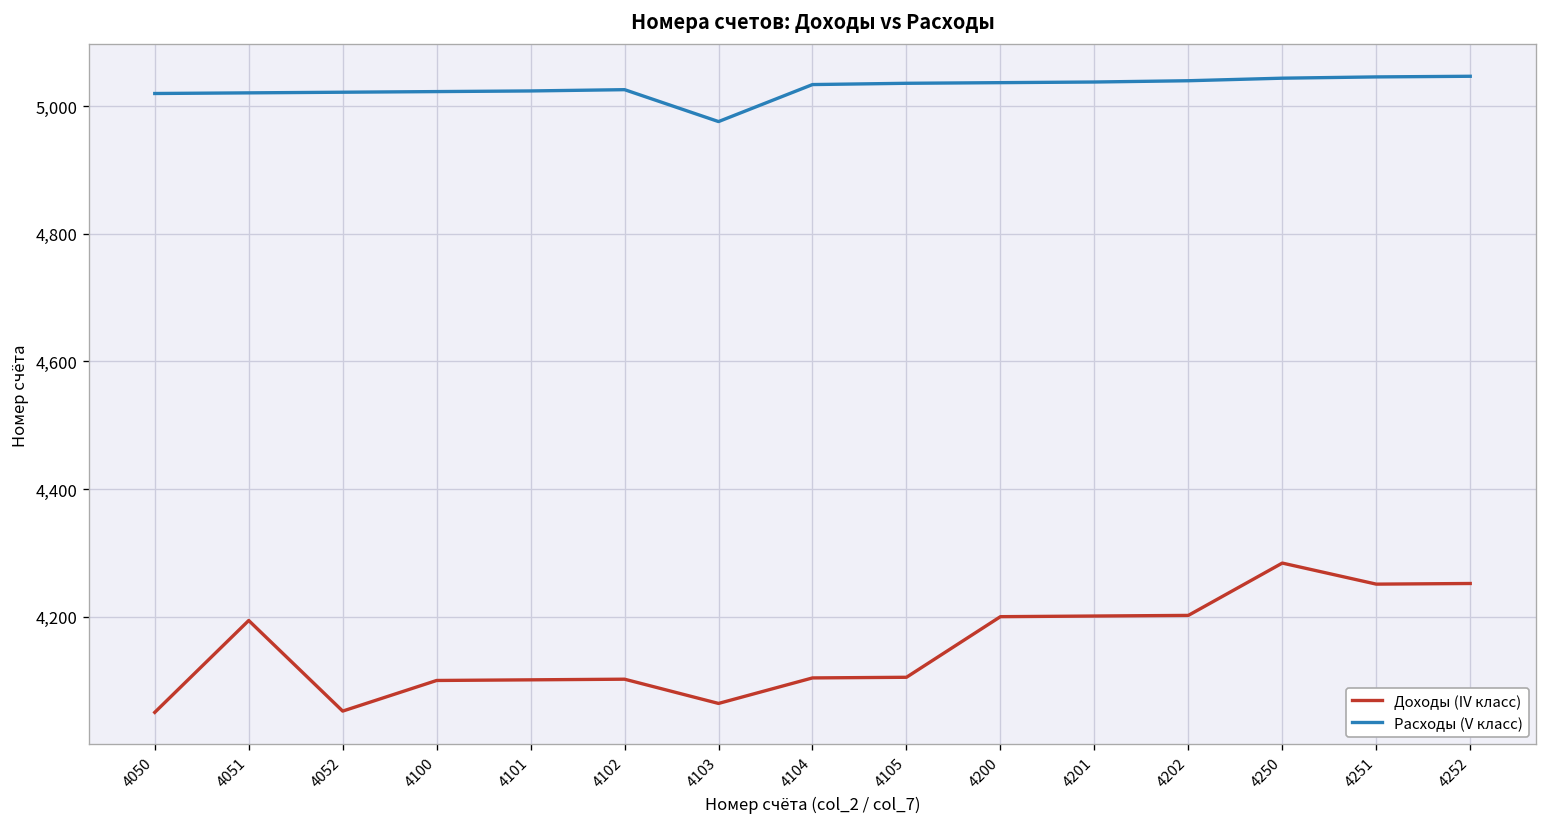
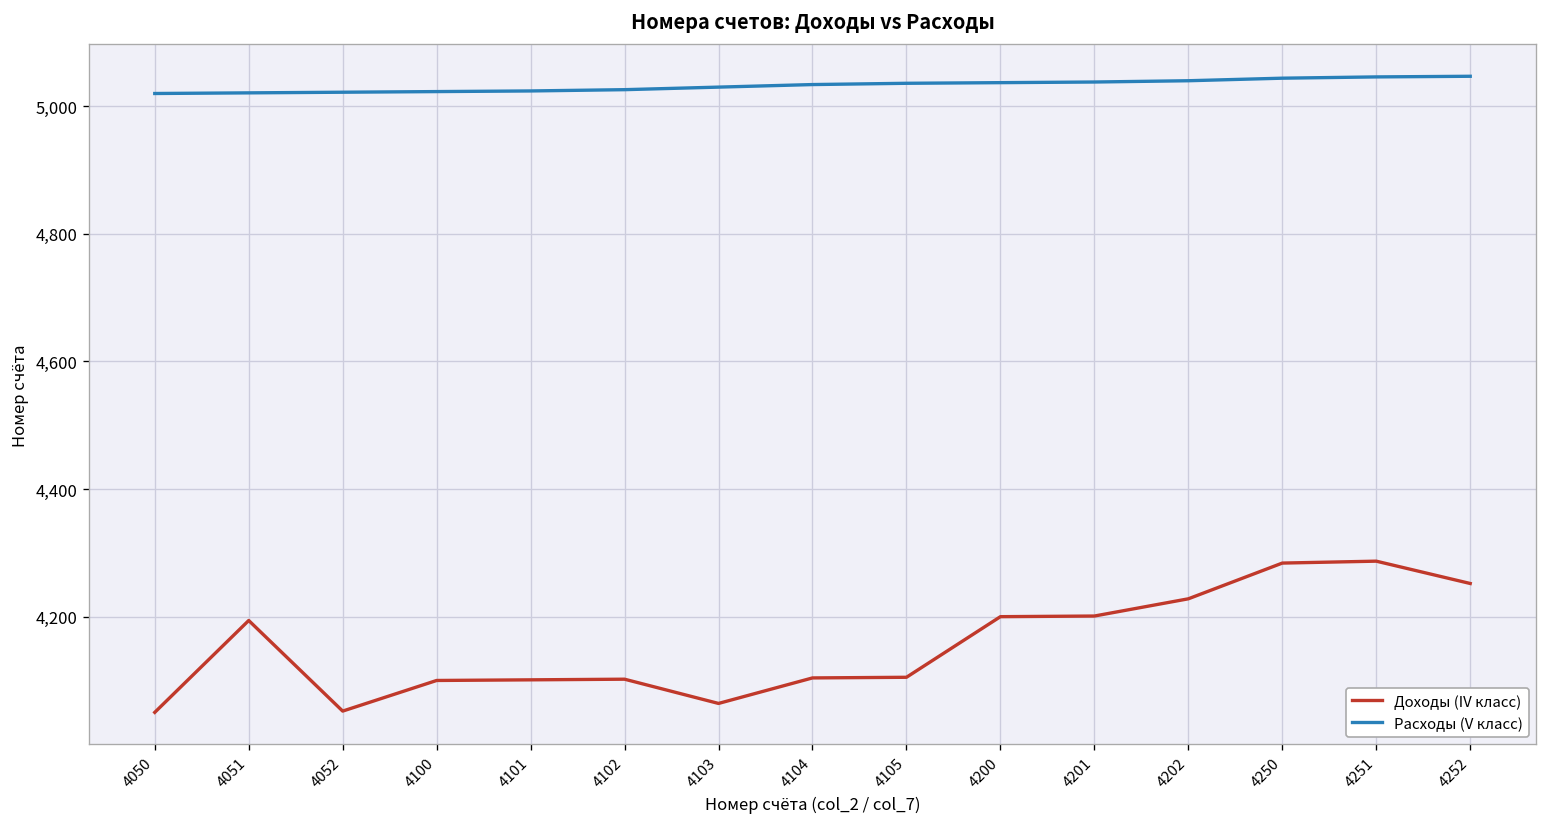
Расходы (V класс), 4103: 4,980 -> 5,030
Доходы (IV класс), 4202: 4,200 -> 4,230
Доходы (IV класс), 4251: 4,250 -> 4,290
